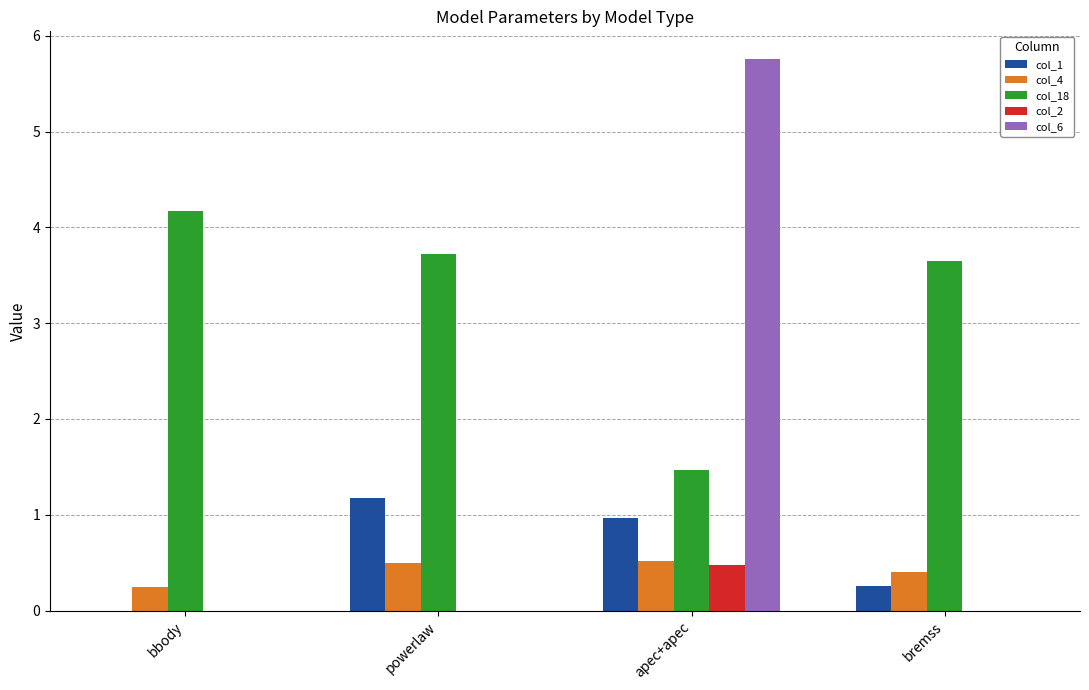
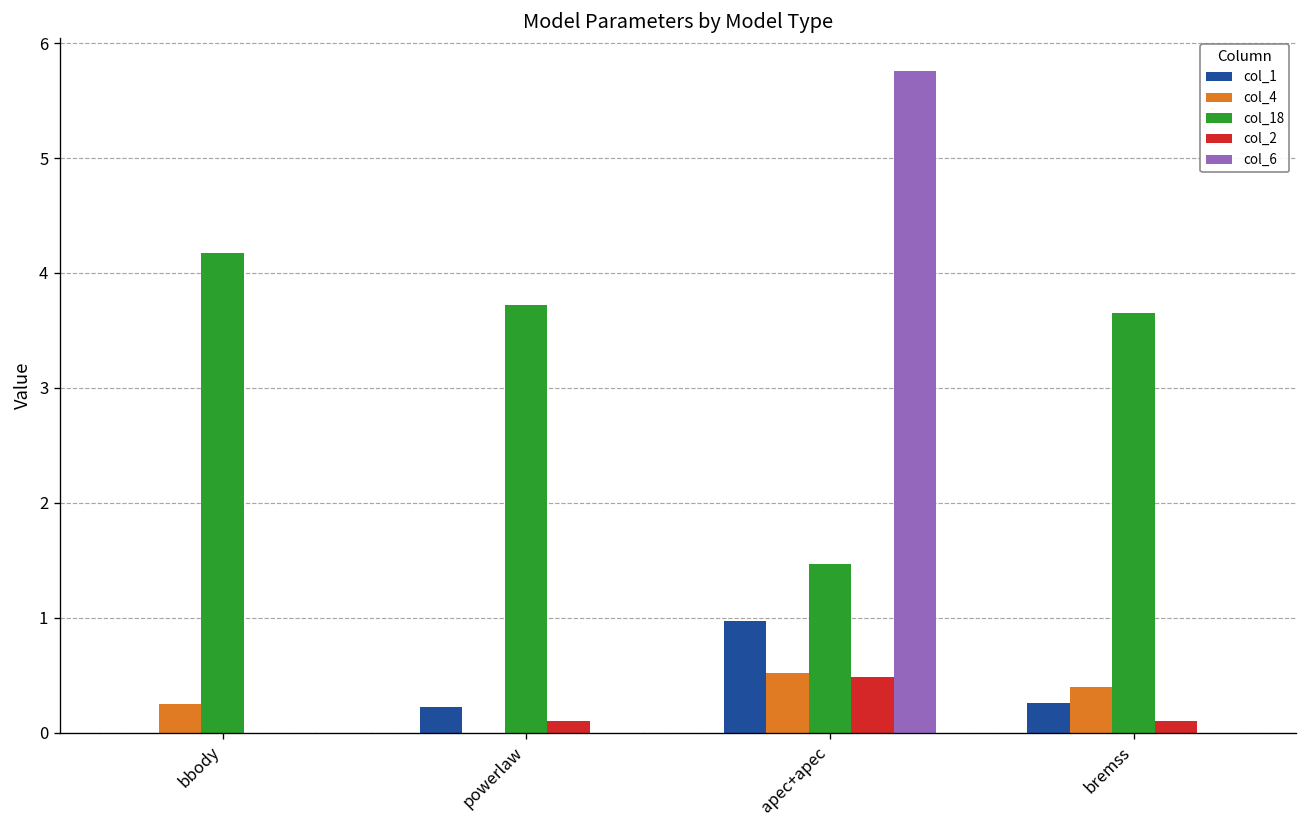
col_1, powerlaw: 1.2 -> 0.2
col_4, powerlaw: 0.5 -> 0.0
col_2, powerlaw: 0.0 -> 0.1
col_2, bremss: 0.0 -> 0.1
